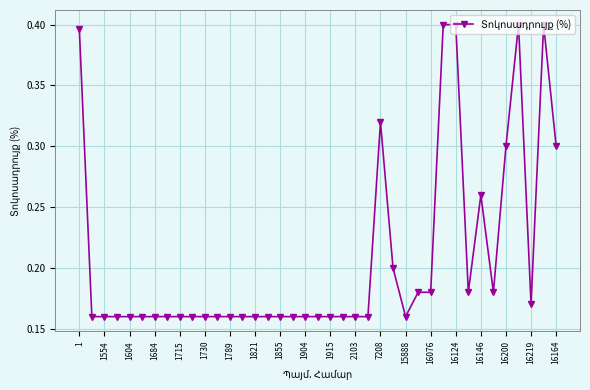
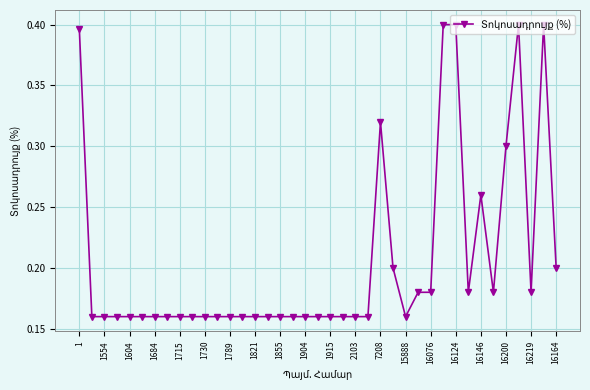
16219: 0.17 -> 0.18
16164: 0.3 -> 0.2
